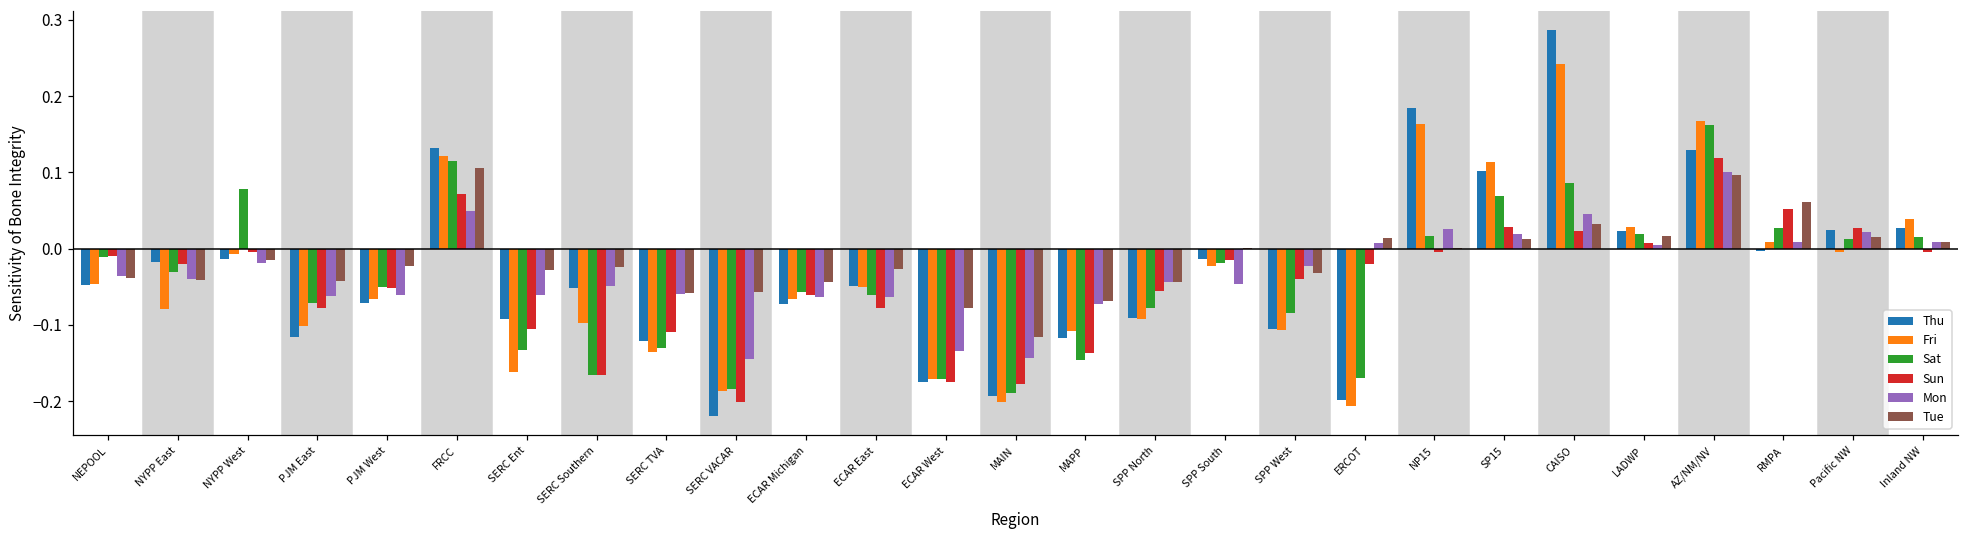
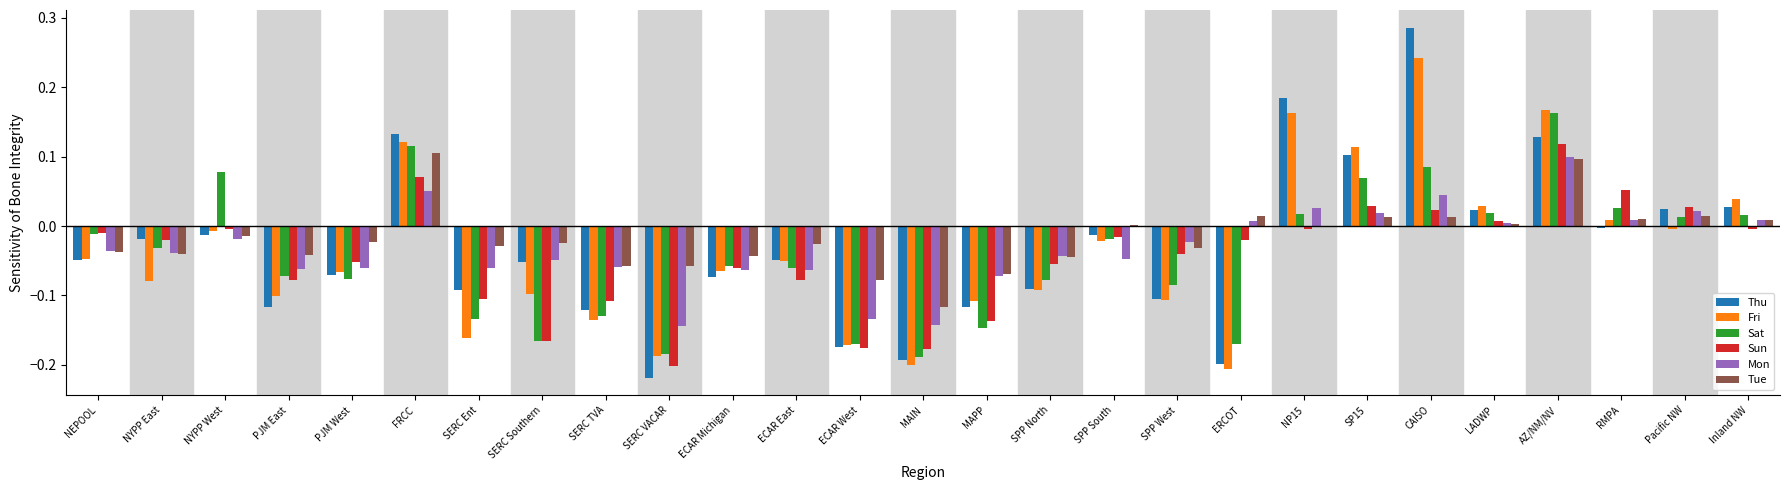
Sat, PJM West: -0.05 -> -0.08
Tue, CAISO: 0.03 -> 0.01
Tue, LADWP: 0.02 -> 0.00
Tue, RMPA: 0.06 -> 0.01
